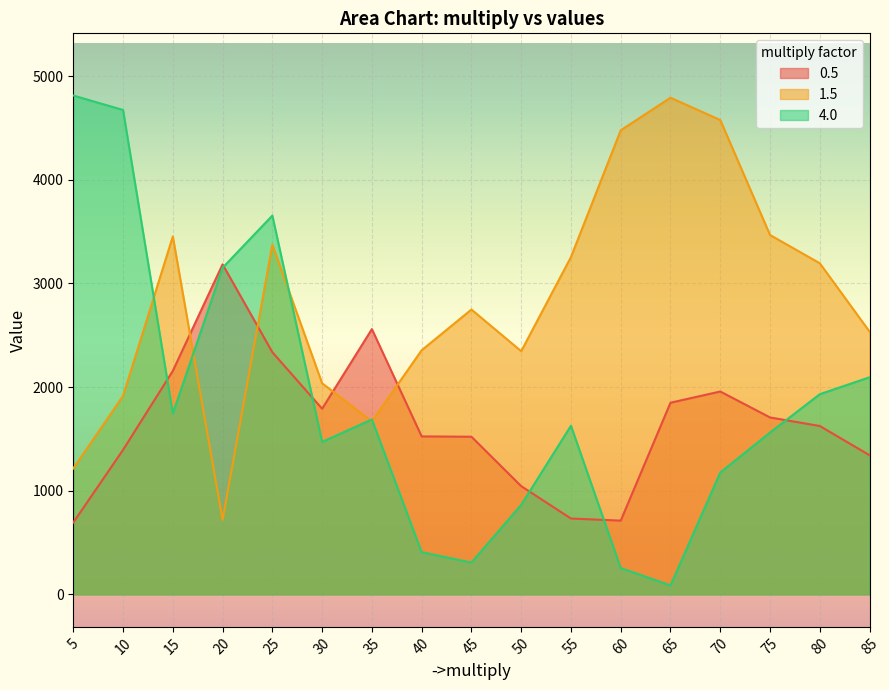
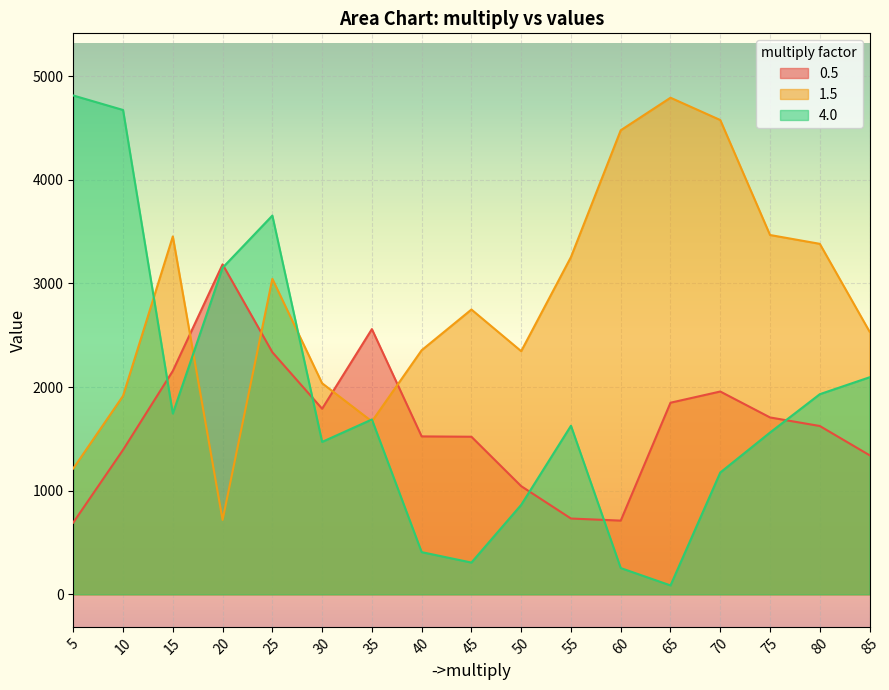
1.5, 25: 3370 -> 3040
1.5, 80: 3190 -> 3380
